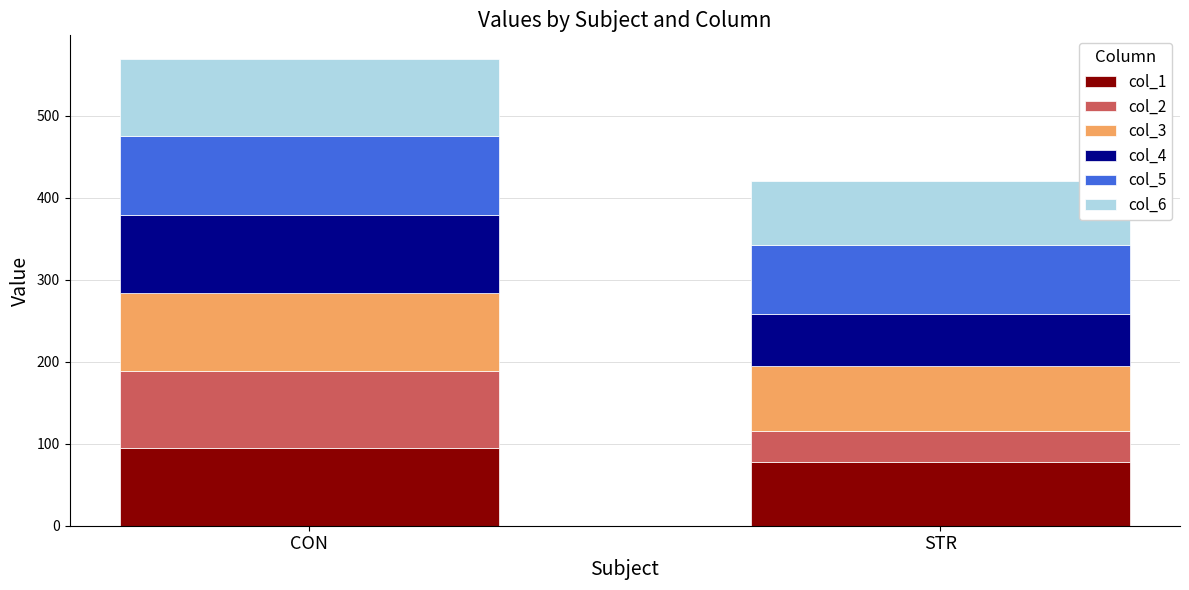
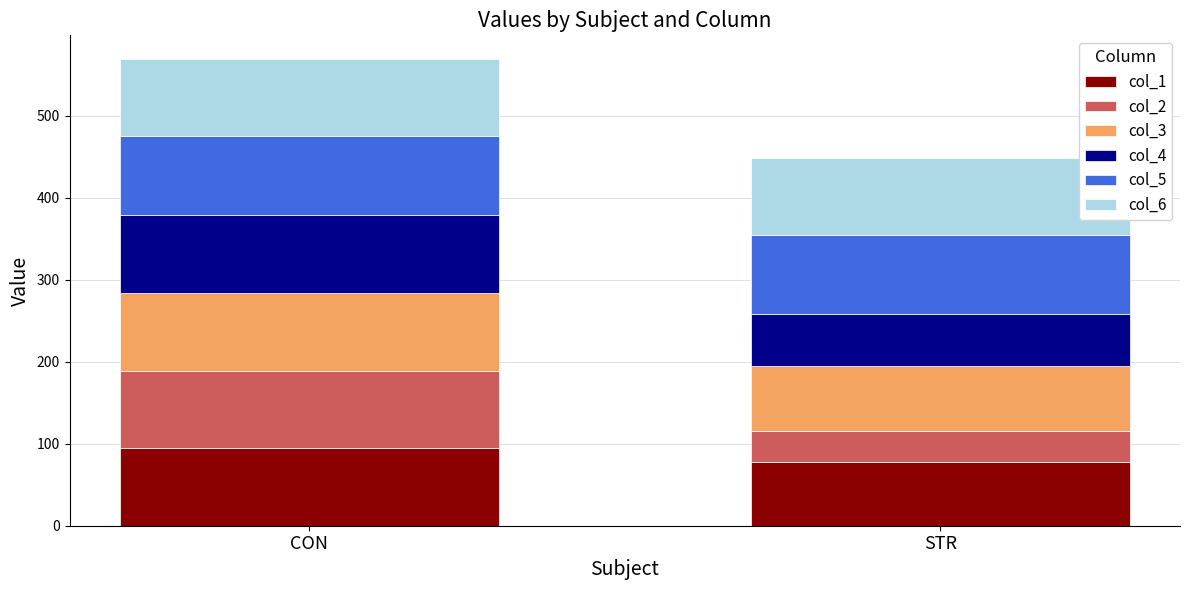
col_5, STR: 80 -> 100
col_6, STR: 80 -> 90
